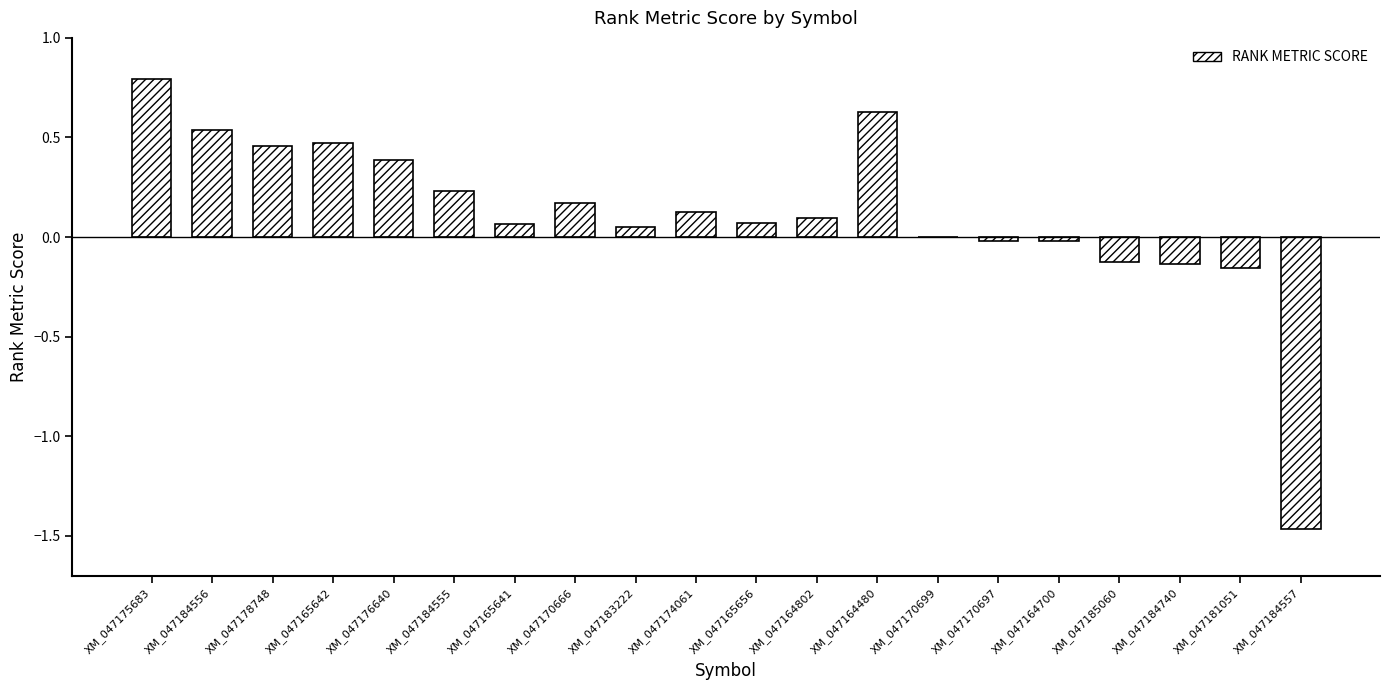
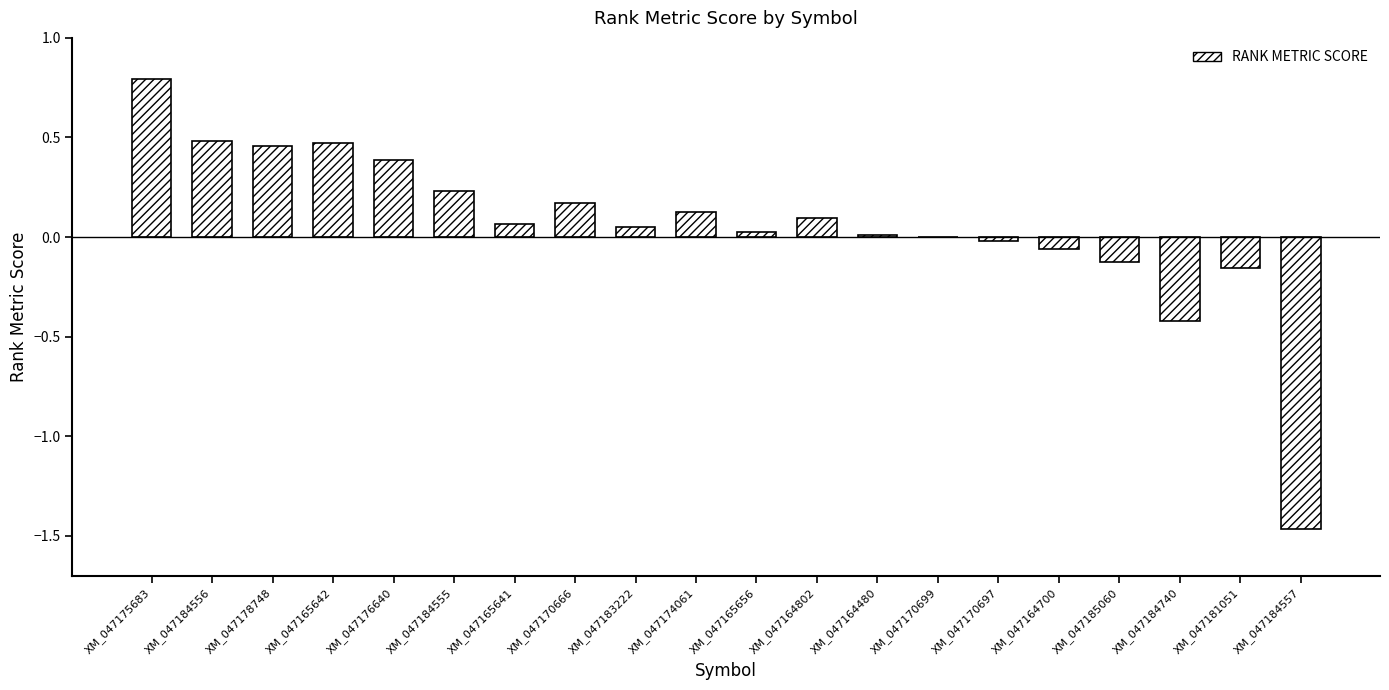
XM_047184556: 0.54 -> 0.48
XM_047165656: 0.07 -> 0.02
XM_047164480: 0.63 -> 0.01
XM_047164700: -0.02 -> -0.06
XM_047184740: -0.14 -> -0.42
